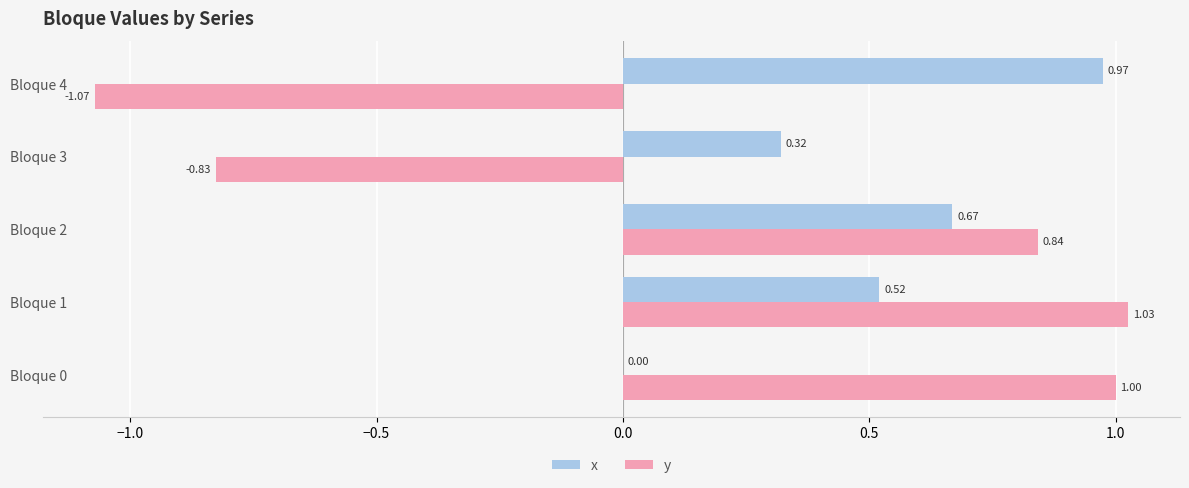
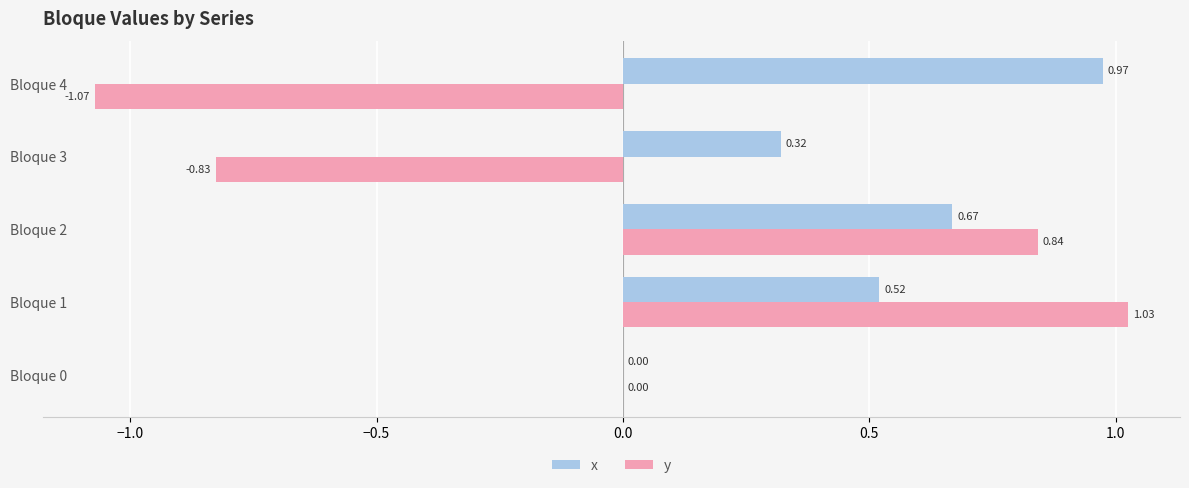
y, Bloque 0: 1.00 -> 0.00
